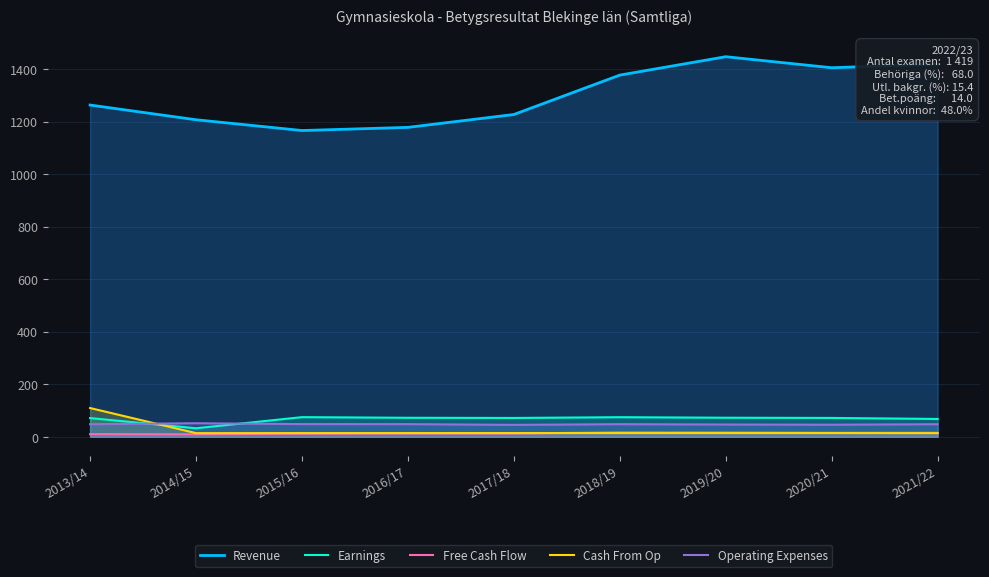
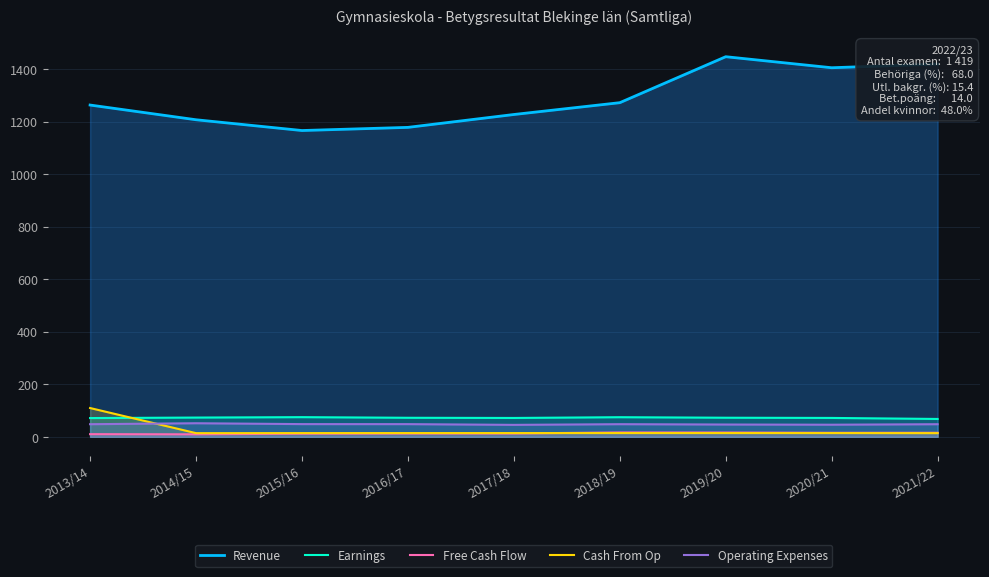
Earnings, 2014/15: 30 -> 70
Revenue, 2018/19: 1380 -> 1270
